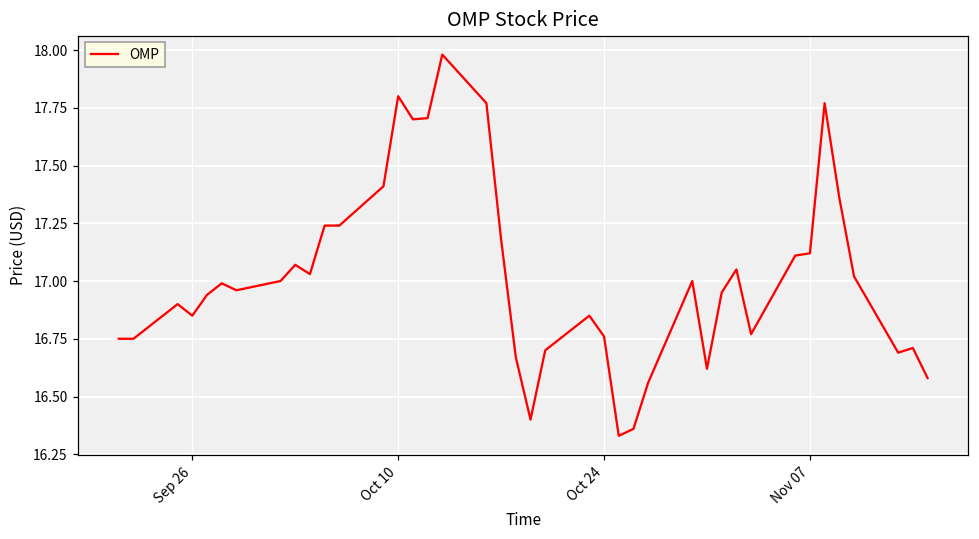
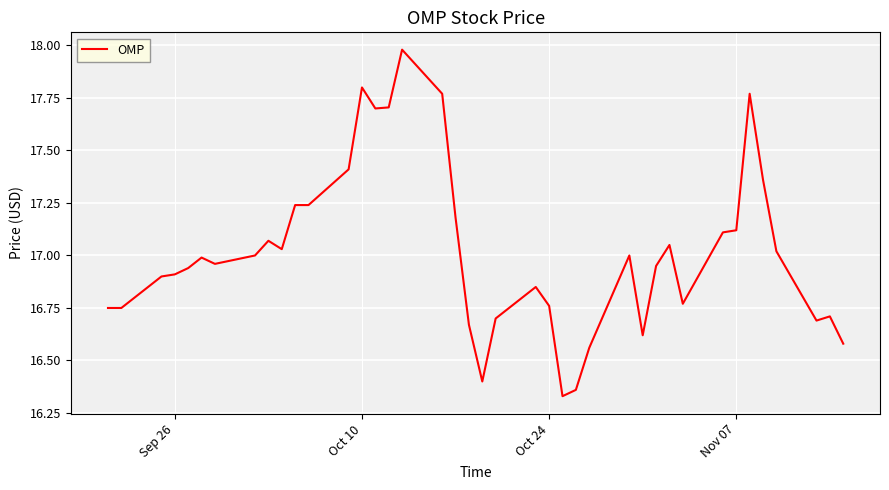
Sep 26: 16.85 -> 16.91
